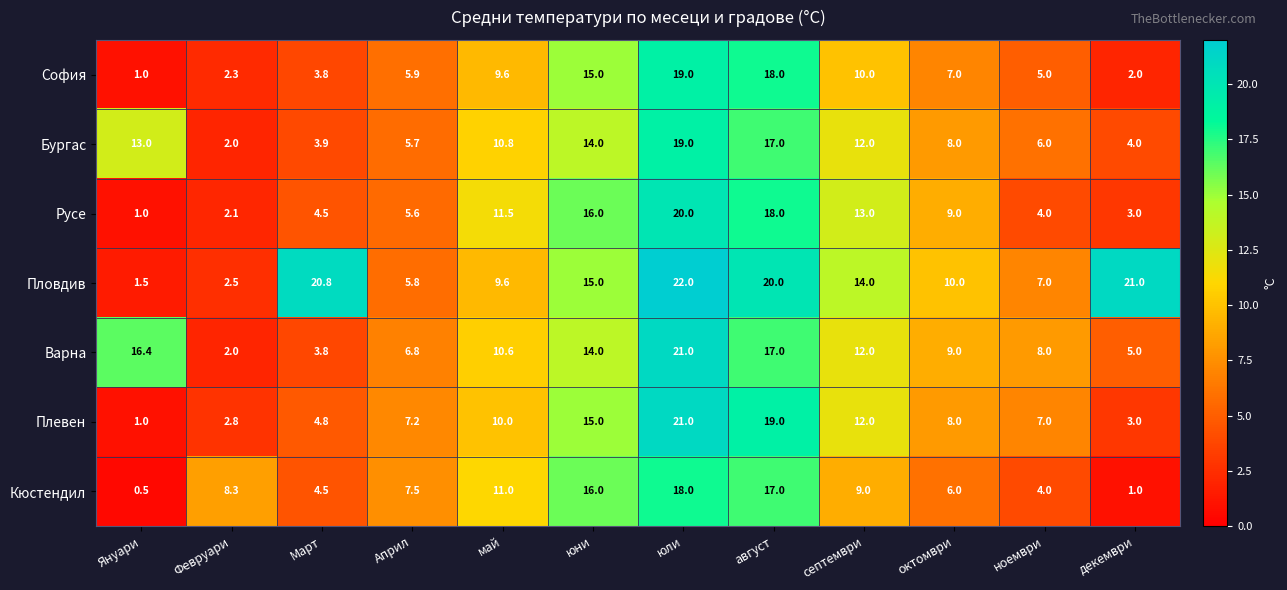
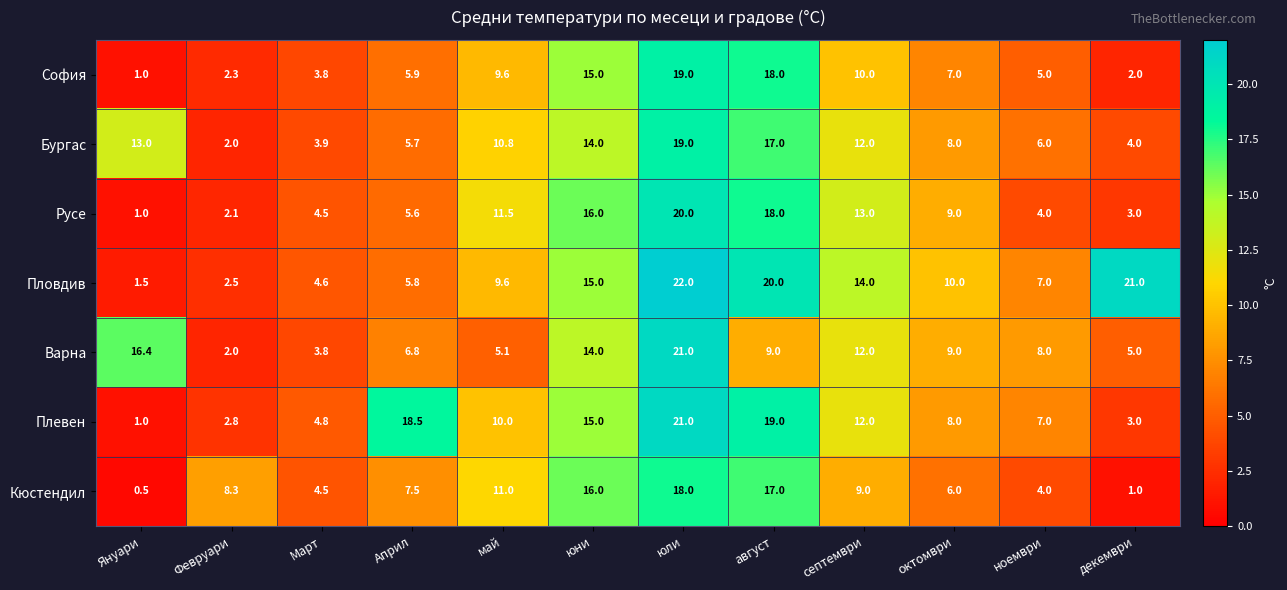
Пловдив, Март: 20.8 -> 4.6
Варна, май: 10.6 -> 5.1
Варна, август: 17.0 -> 9.0
Плевен, Април: 7.2 -> 18.5
